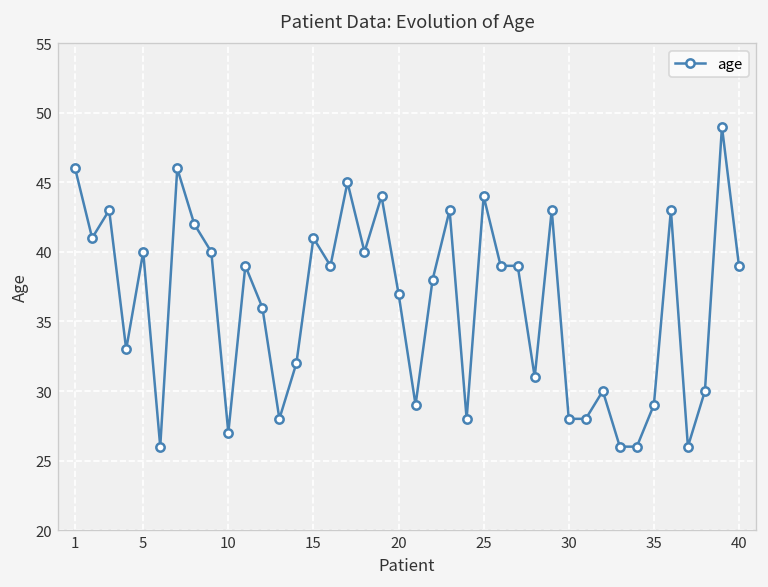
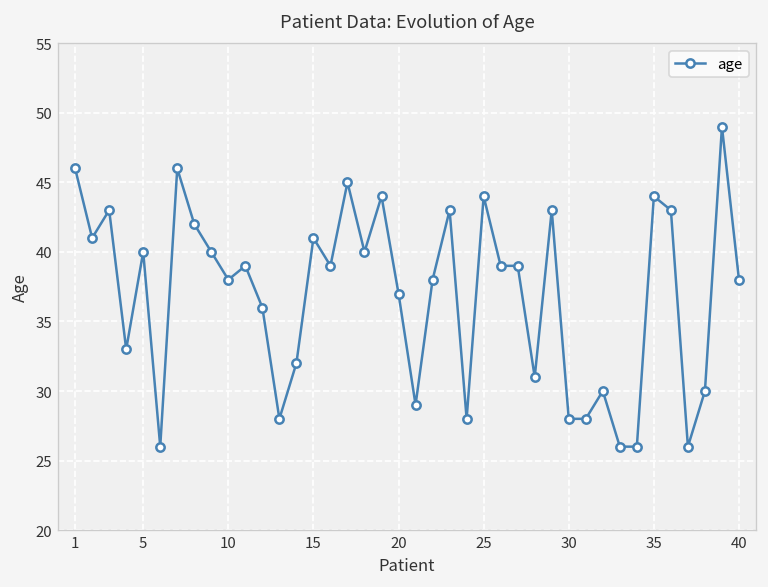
10: 27 -> 38
35: 29 -> 44
40: 39 -> 38
